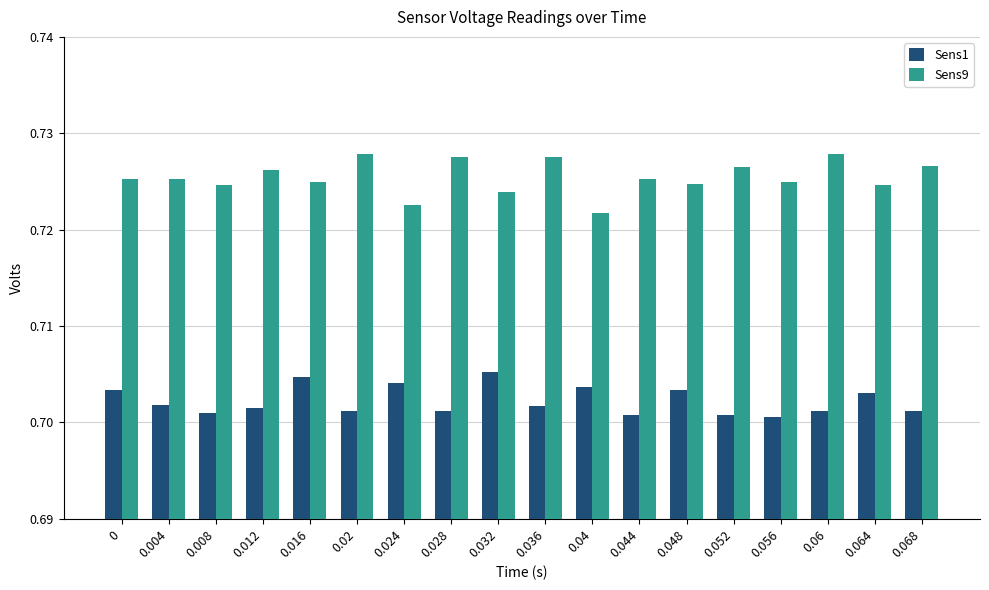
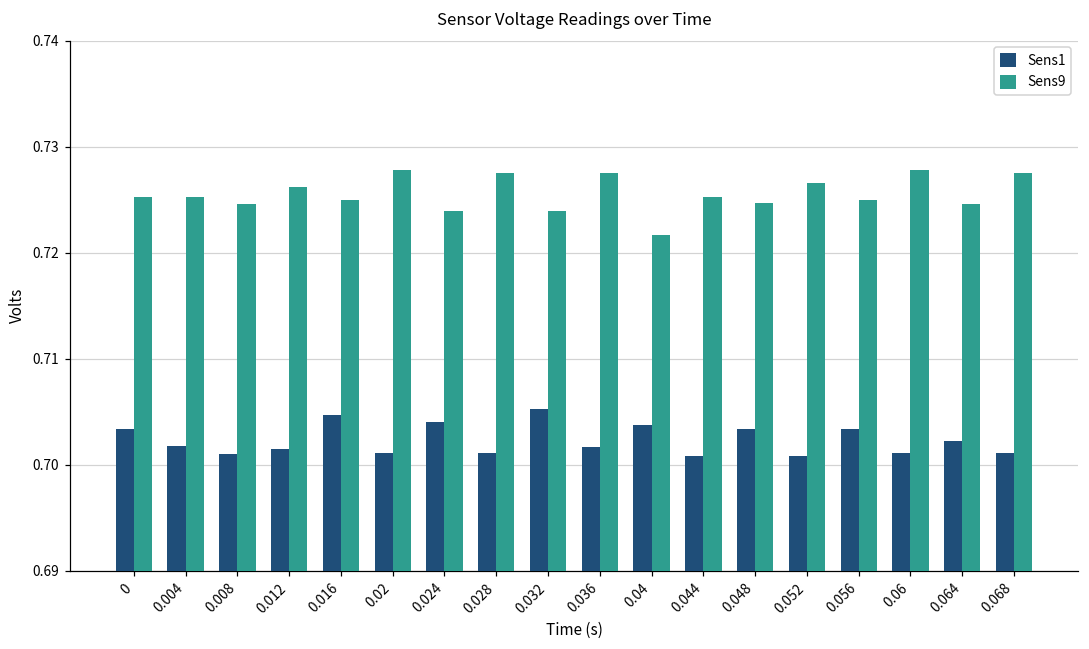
Sens9, 0.024: 0.723 -> 0.724
Sens1, 0.056: 0.701 -> 0.703
Sens1, 0.064: 0.703 -> 0.702
Sens9, 0.068: 0.727 -> 0.728
